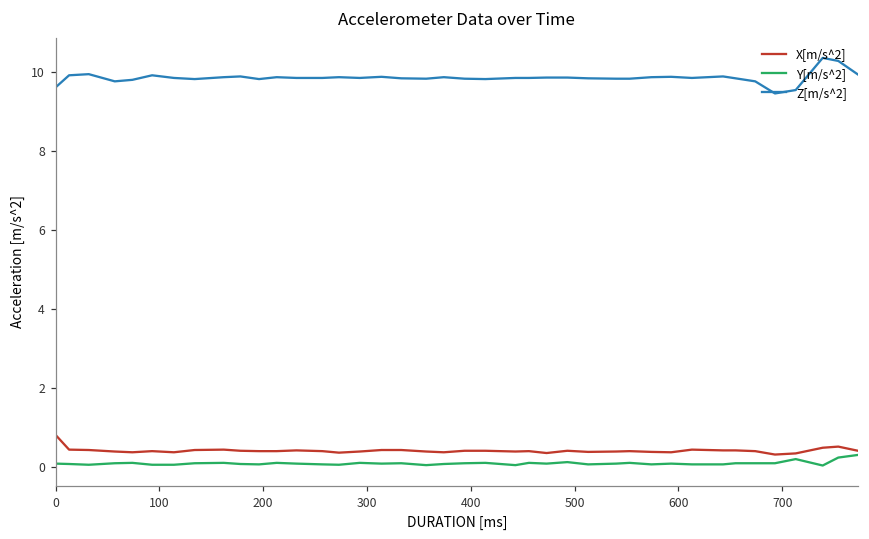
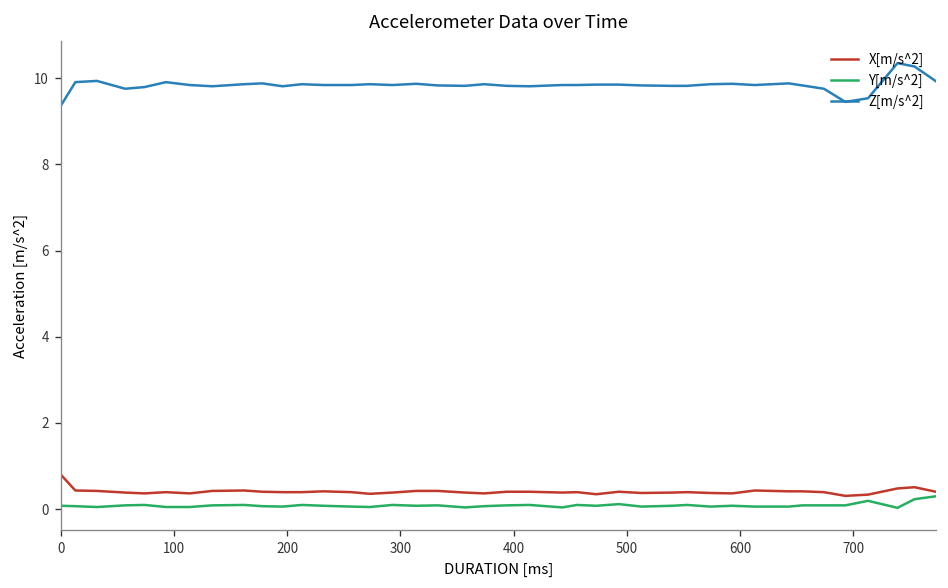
Z[m/s^2], 0: 9.6 -> 9.4
